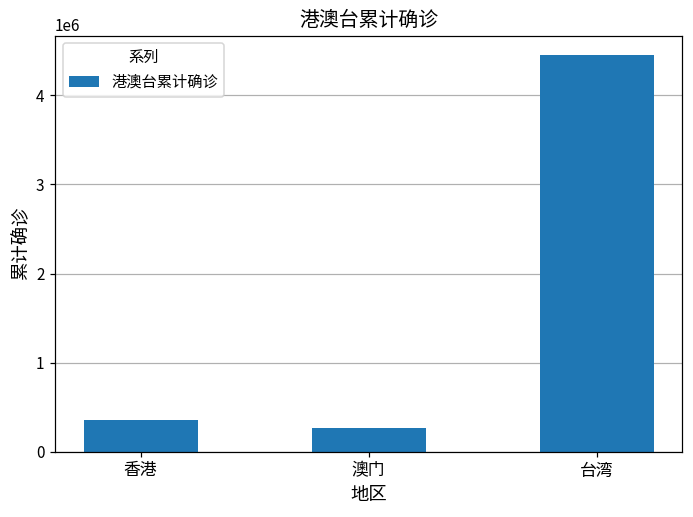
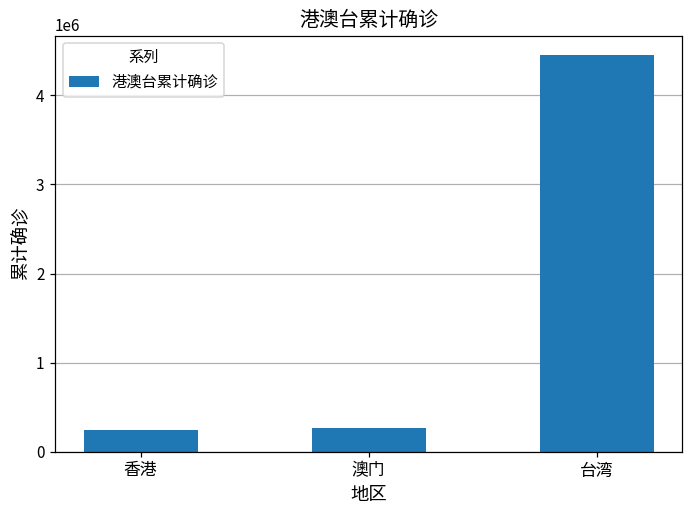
香港: 400000 -> 200000
